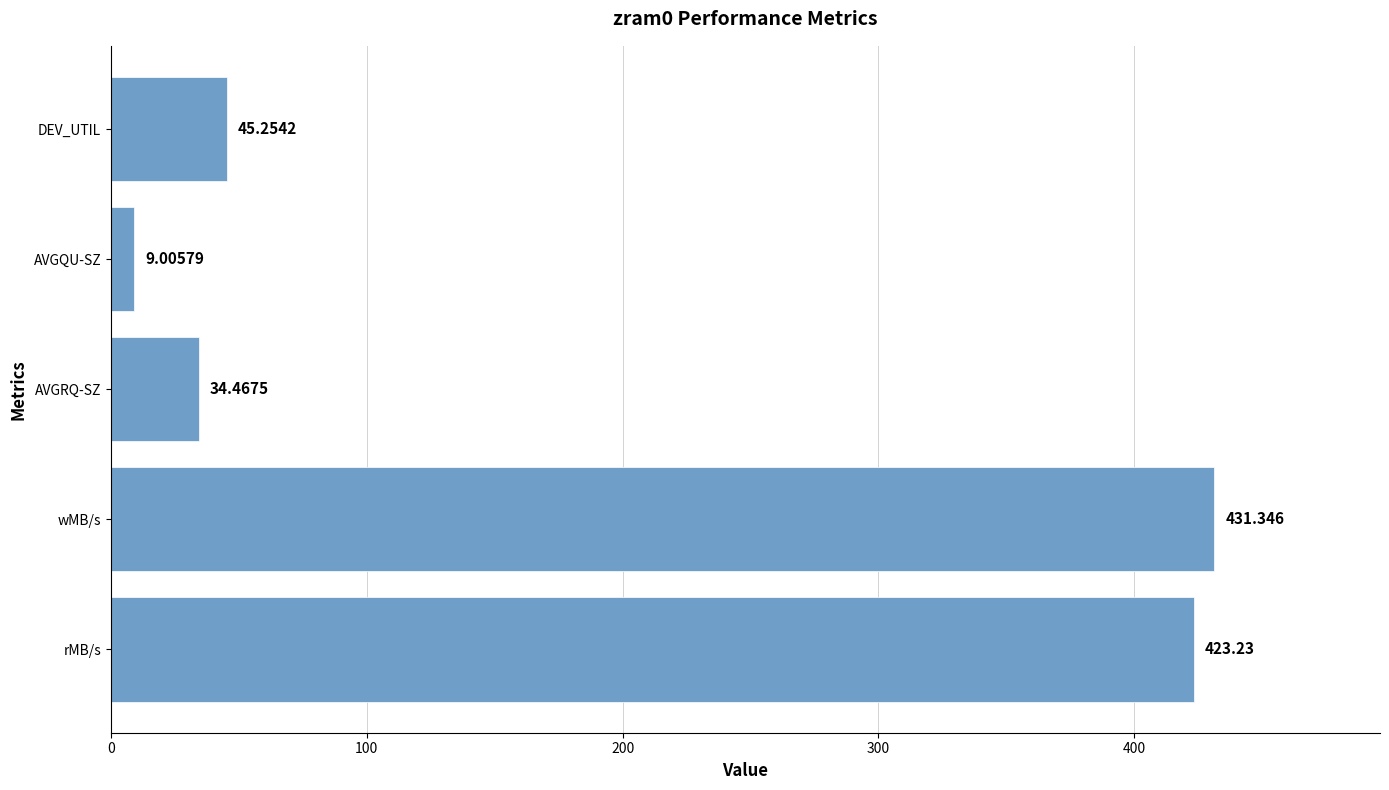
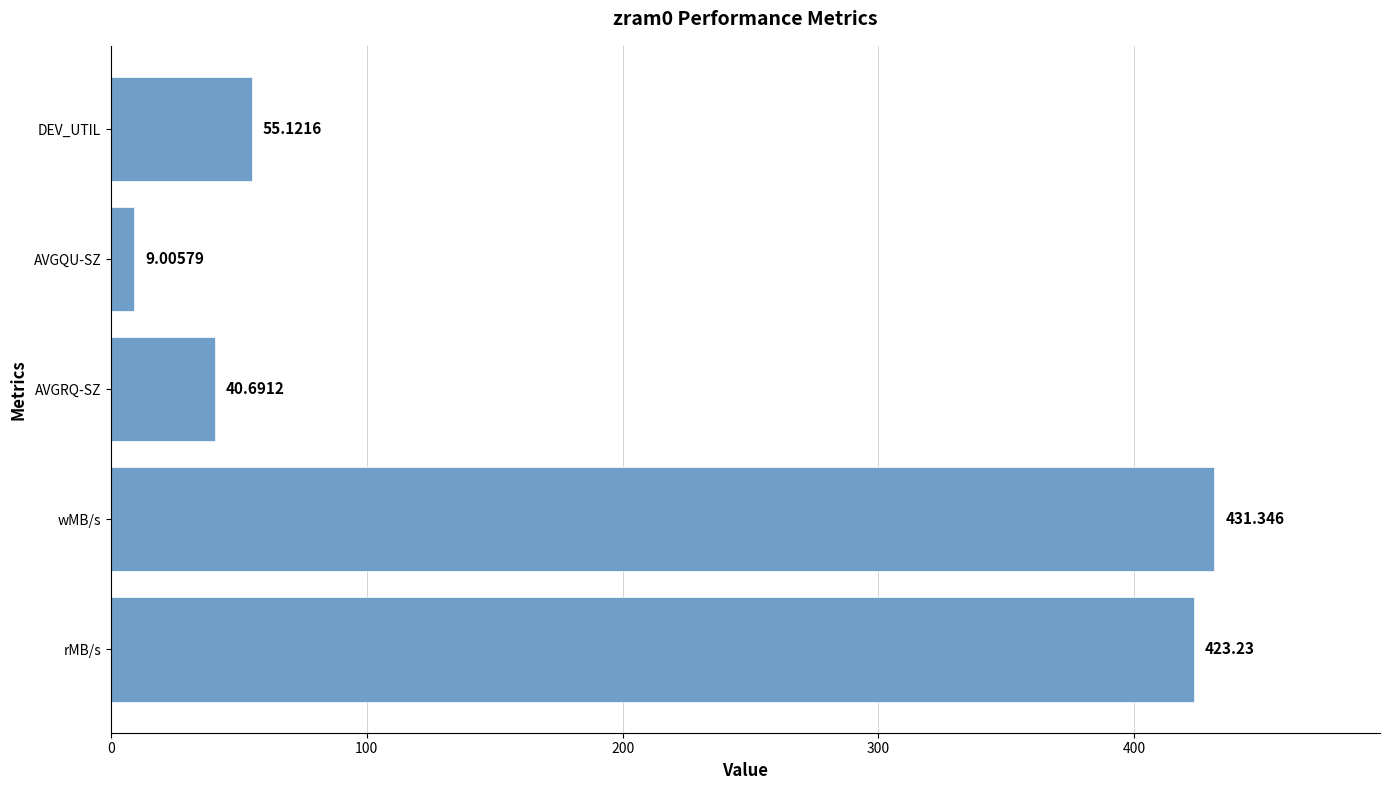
DEV_UTIL: 45.2542 -> 55.1216
AVGRQ-SZ: 34.4675 -> 40.6912
